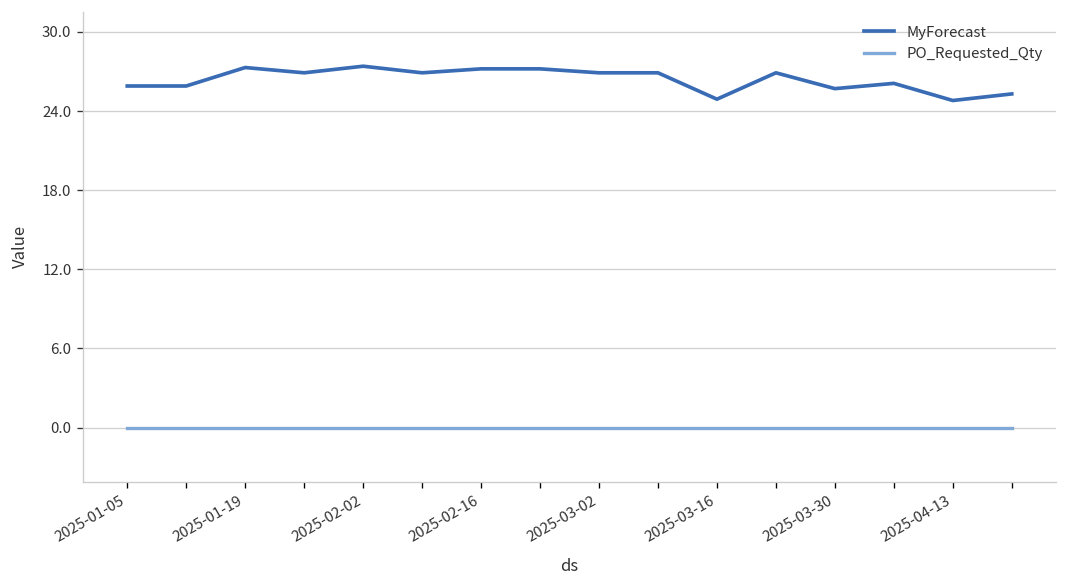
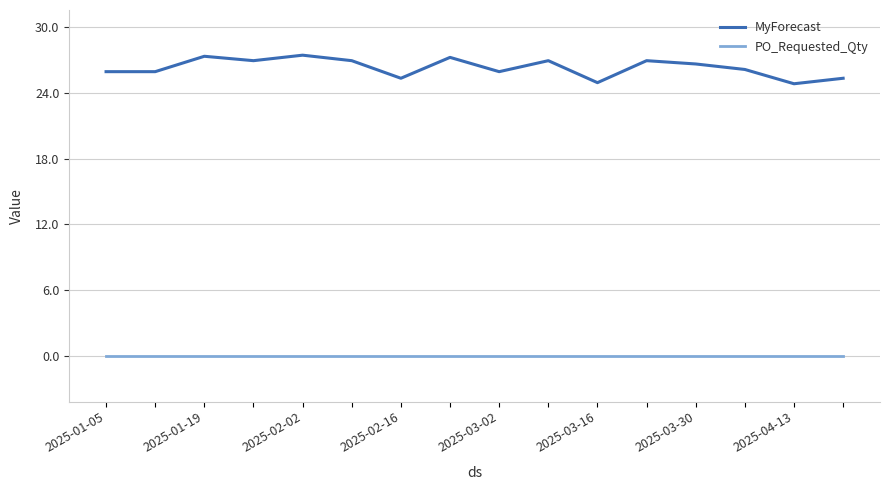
MyForecast, 2025-02-16: 27.2 -> 25.3
MyForecast, 2025-03-02: 26.9 -> 25.9
MyForecast, 2025-03-30: 25.7 -> 26.6
